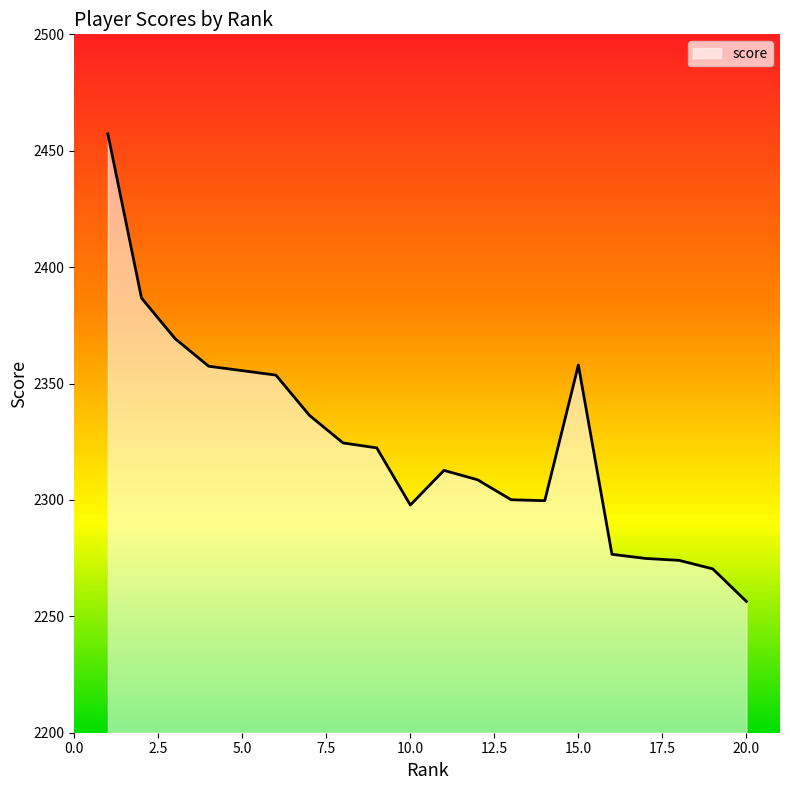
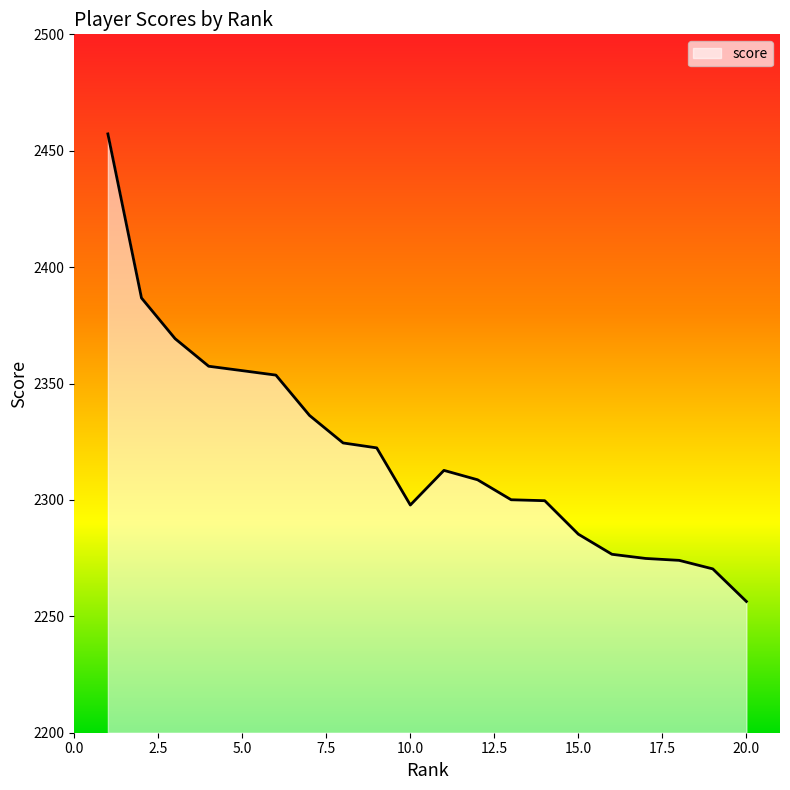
15.0: 2358 -> 2285
